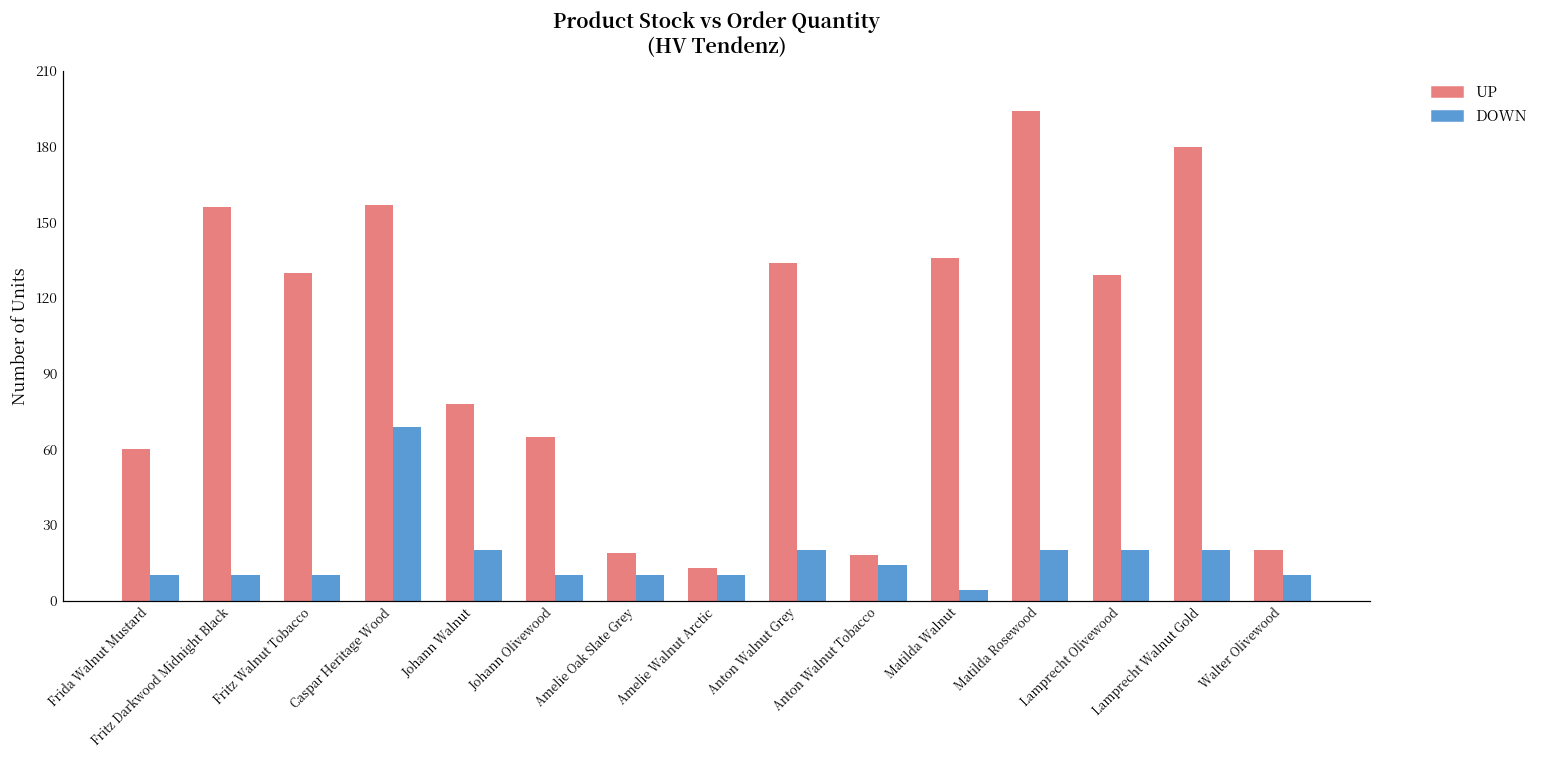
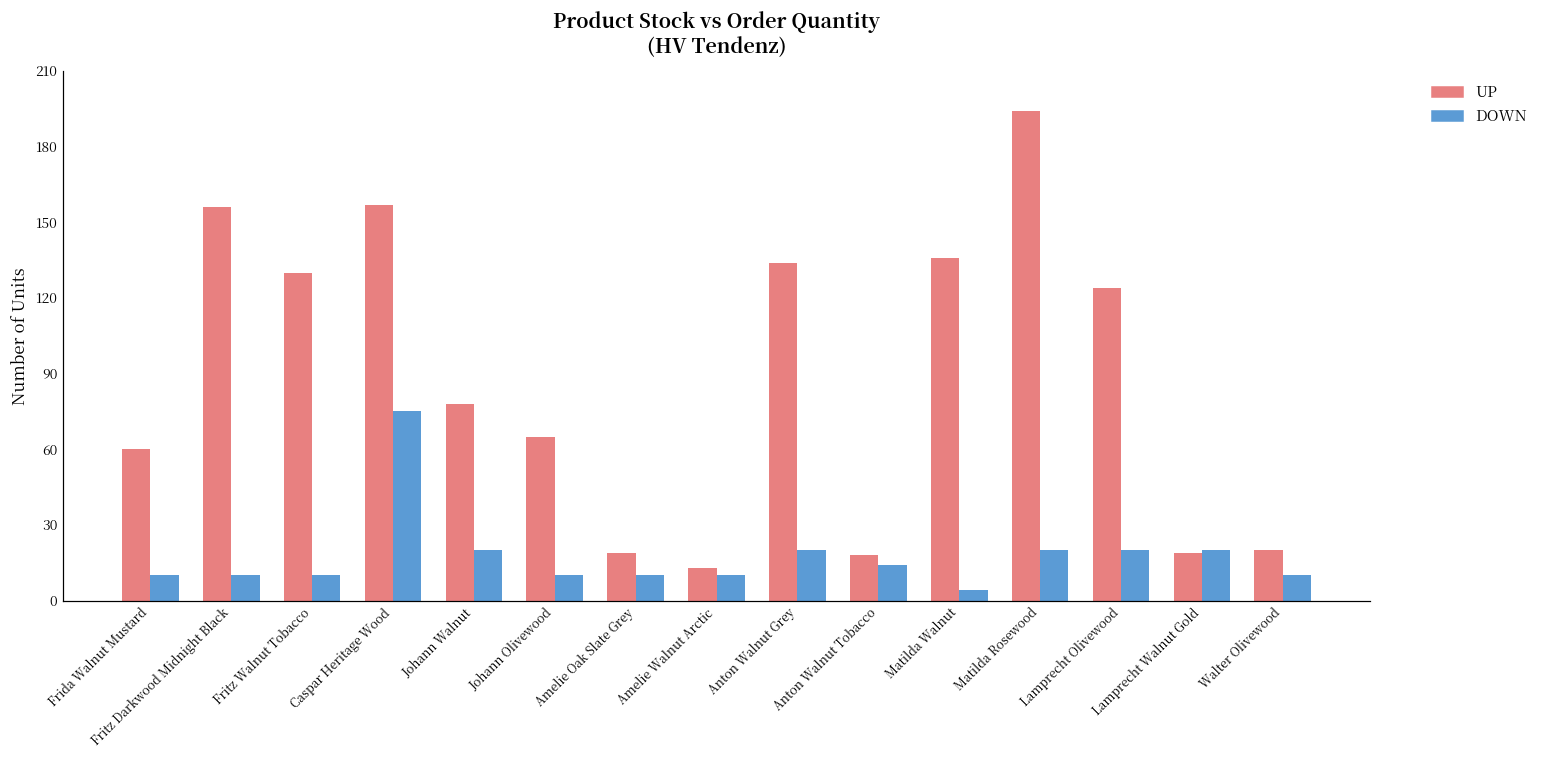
DOWN, Caspar Heritage Wood: 69 -> 75
UP, Lamprecht Olivewood: 129 -> 124
UP, Lamprecht Walnut Gold: 180 -> 19
